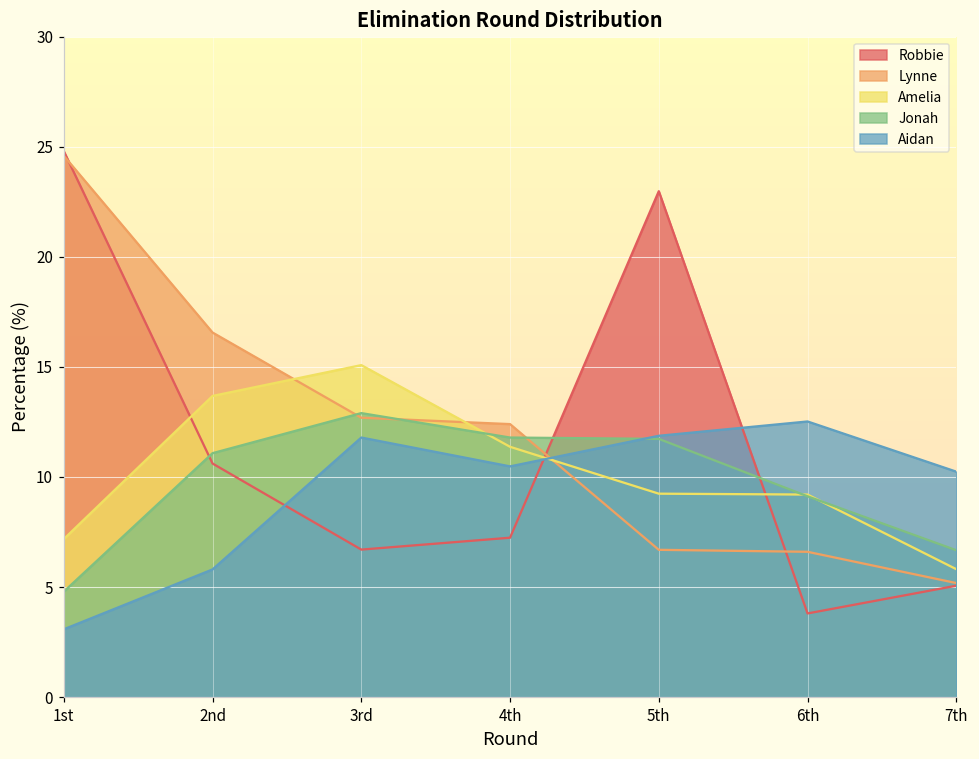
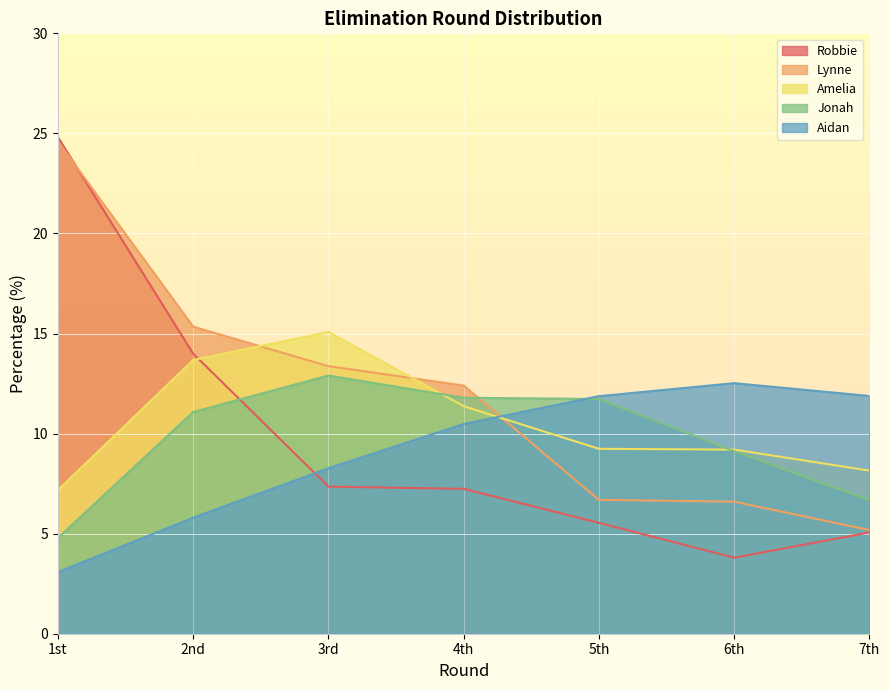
Robbie, 2nd: 10.6 -> 14.0
Lynne, 2nd: 16.6 -> 15.3
Robbie, 3rd: 6.7 -> 7.4
Lynne, 3rd: 12.7 -> 13.4
Aidan, 3rd: 11.8 -> 8.3
Robbie, 5th: 23.0 -> 5.5
Amelia, 7th: 5.8 -> 8.2
Aidan, 7th: 10.2 -> 11.9
